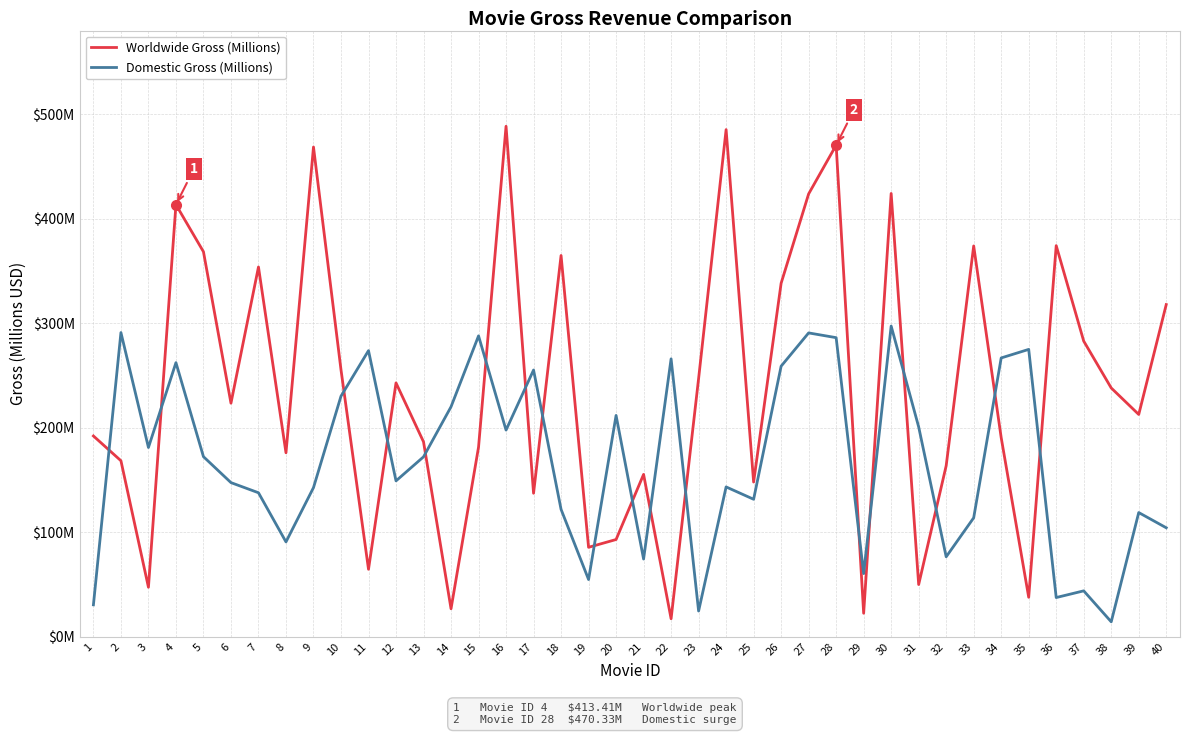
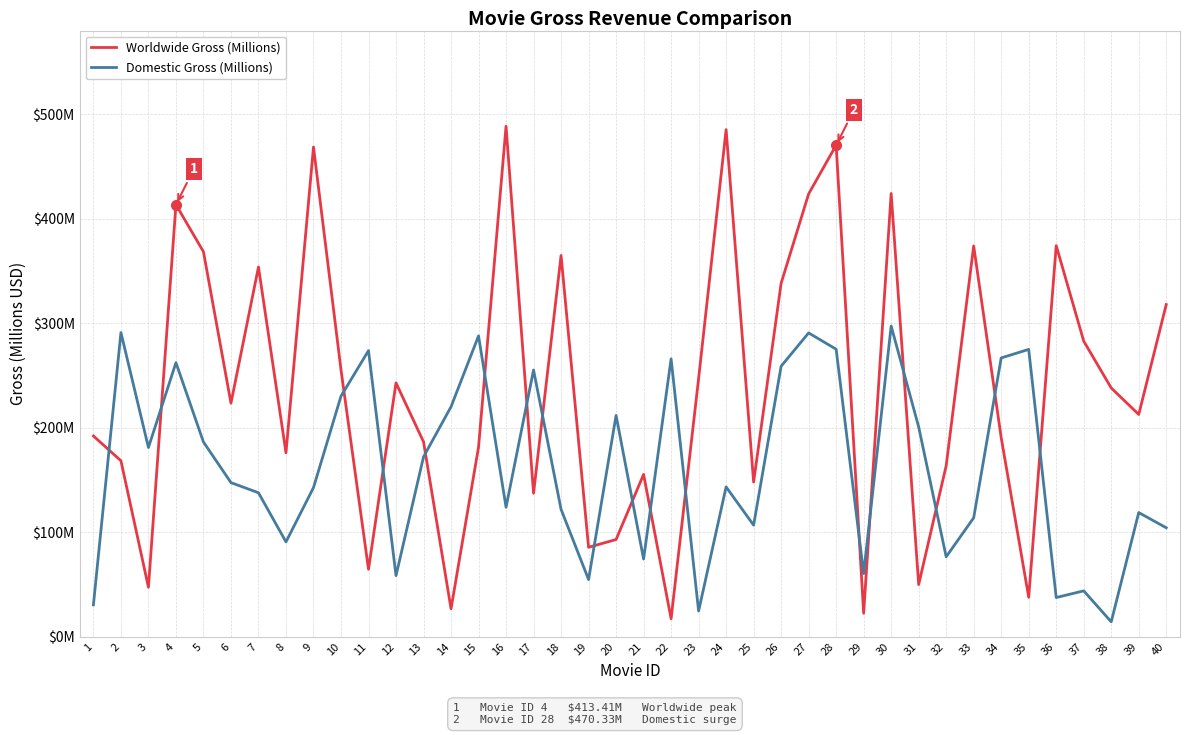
Domestic Gross (Millions), 5: $172000000 -> $186000000
Domestic Gross (Millions), 12: $149000000 -> $58000000
Domestic Gross (Millions), 16: $198000000 -> $124000000
Domestic Gross (Millions), 25: $131000000 -> $107000000
Domestic Gross (Millions), 28: $286000000 -> $275000000
